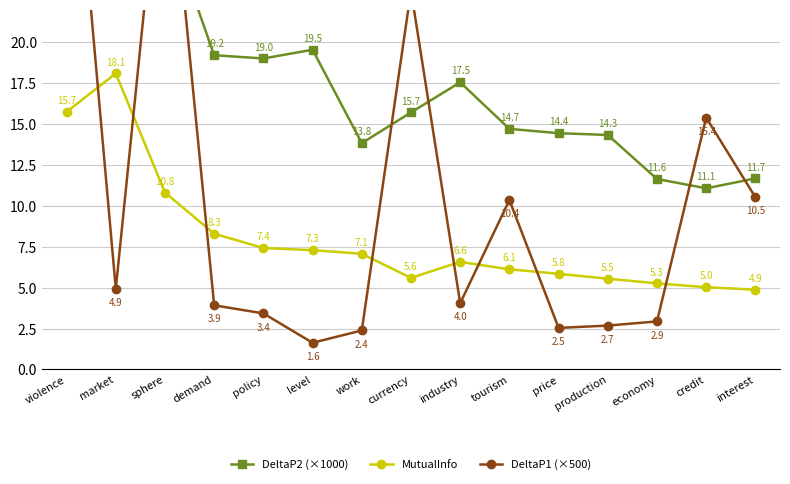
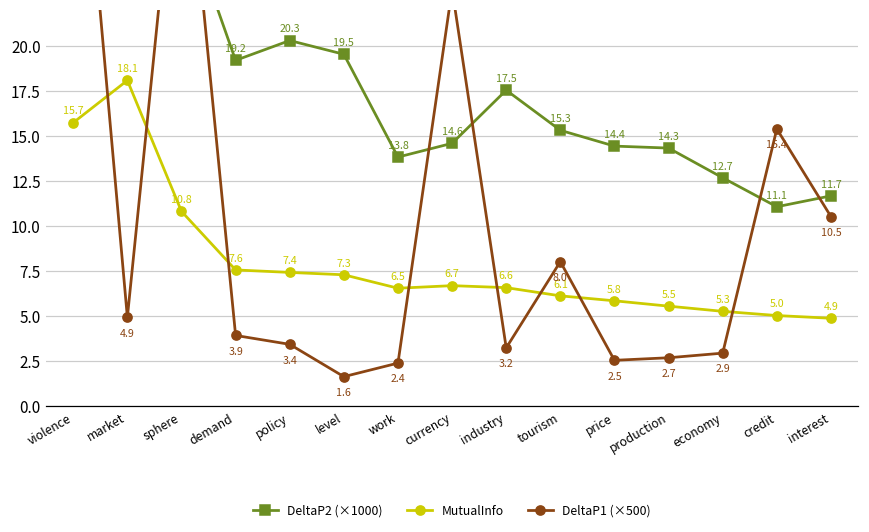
MutualInfo, demand: 8.3 -> 7.6
DeltaP2 (×1000), policy: 19.0 -> 20.3
MutualInfo, work: 7.1 -> 6.5
DeltaP2 (×1000), currency: 15.7 -> 14.6
MutualInfo, currency: 5.6 -> 6.7
DeltaP1 (×500), industry: 4.0 -> 3.2
DeltaP2 (×1000), tourism: 14.7 -> 15.3
DeltaP1 (×500), tourism: 10.4 -> 8.0
DeltaP2 (×1000), economy: 11.6 -> 12.7
